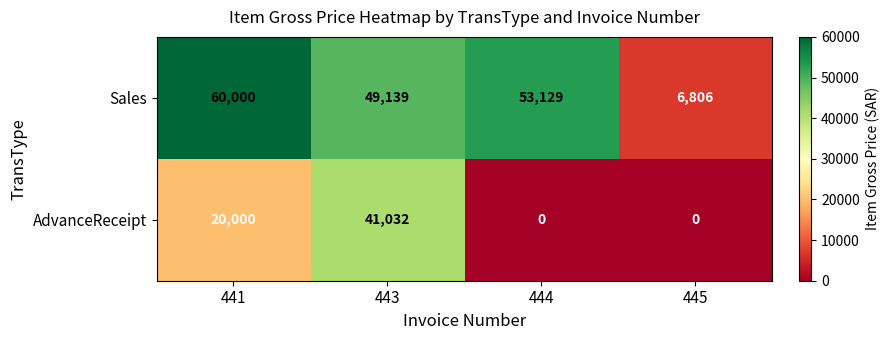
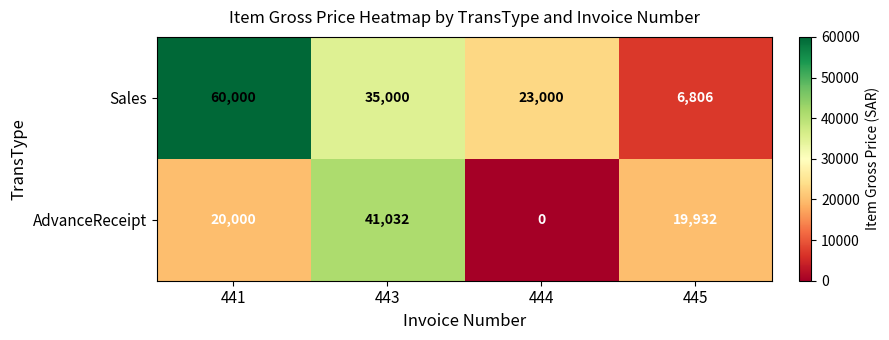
Sales, 443: 49,139 -> 35,000
Sales, 444: 53,129 -> 23,000
AdvanceReceipt, 445: 0 -> 19,932
